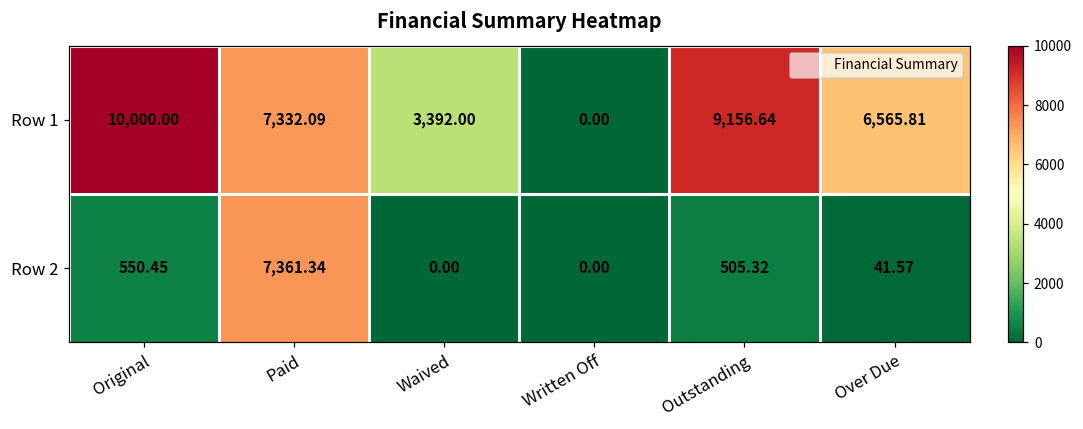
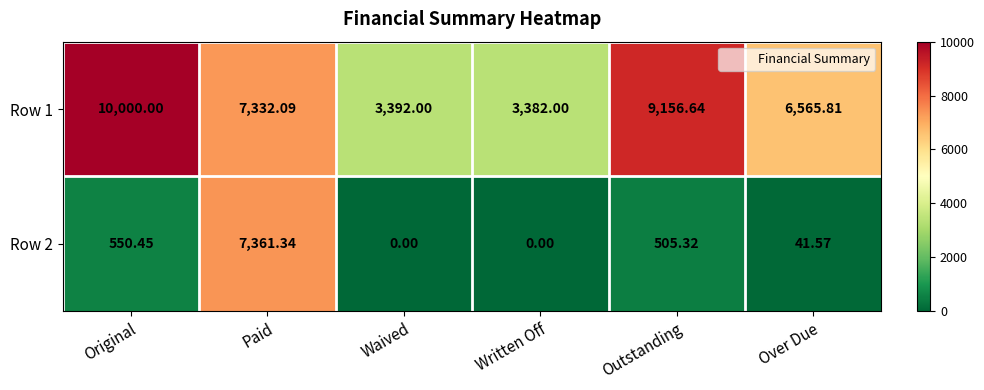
Row 1, Written Off: 0.00 -> 3,382.00
